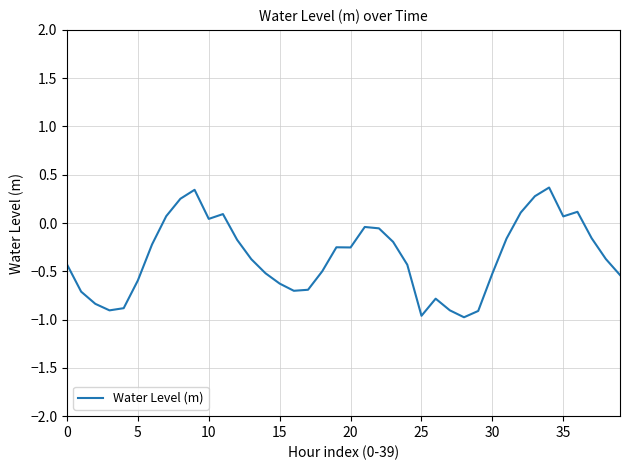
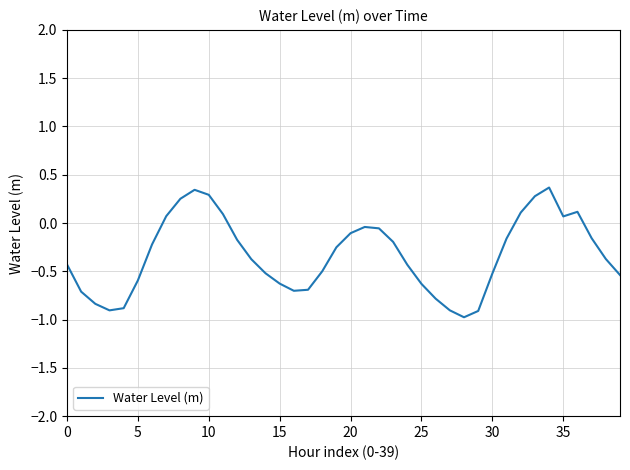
10: 0.0 -> 0.3
20: -0.3 -> -0.1
25: -1.0 -> -0.6
